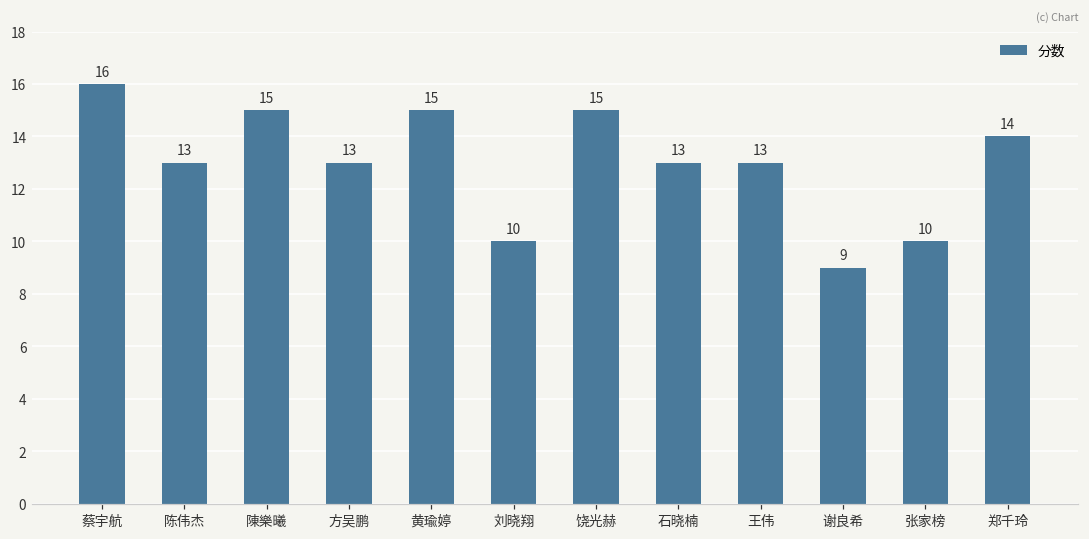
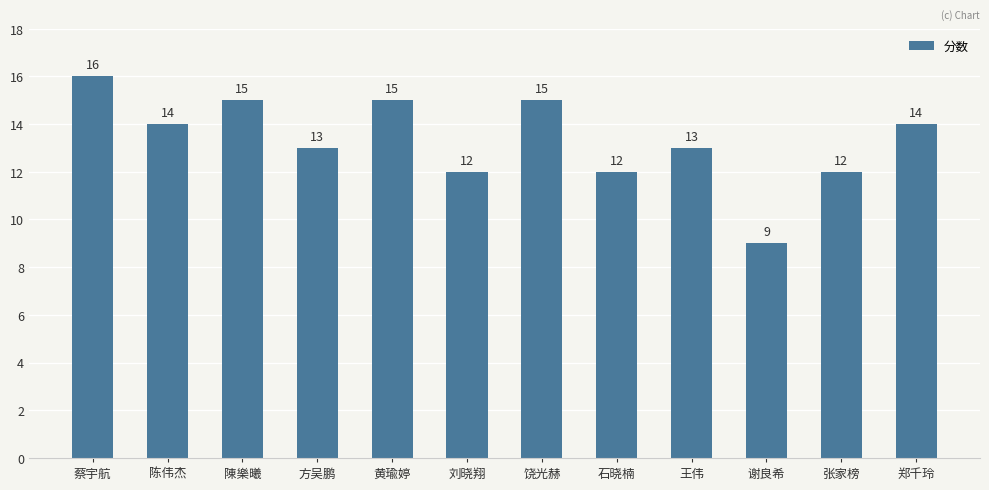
陈伟杰: 13 -> 14
刘晓翔: 10 -> 12
石晓楠: 13 -> 12
张家榜: 10 -> 12
